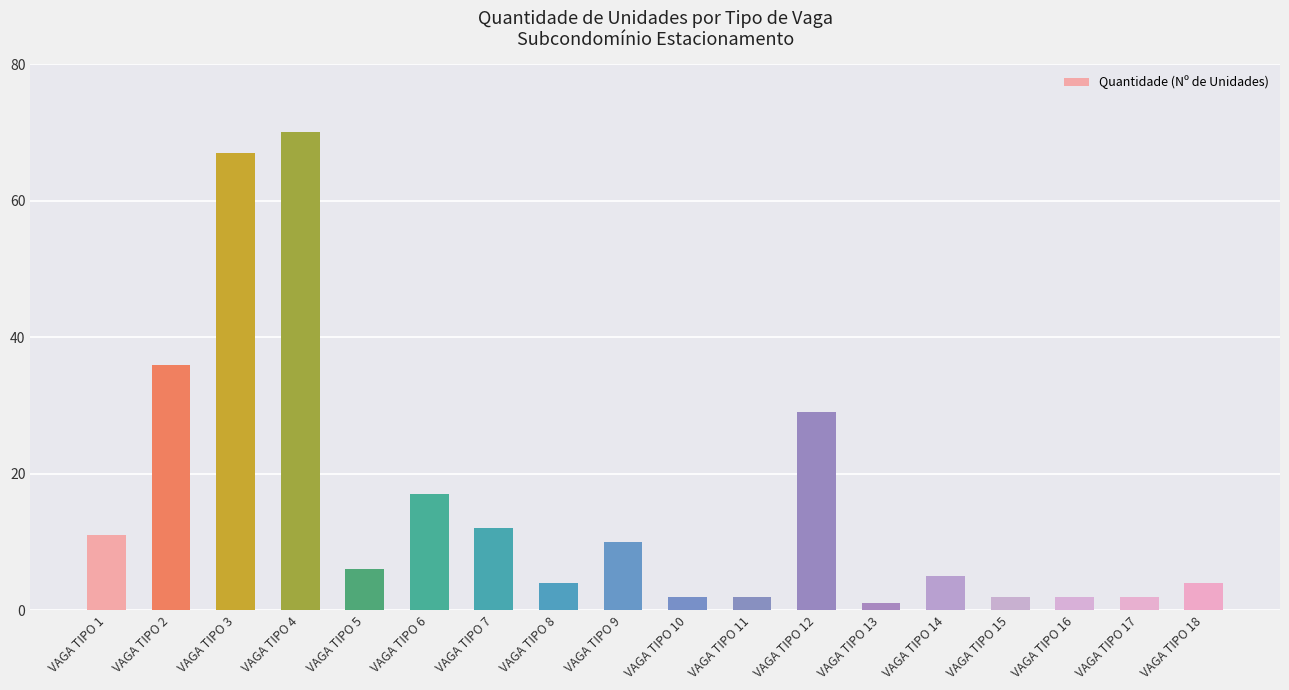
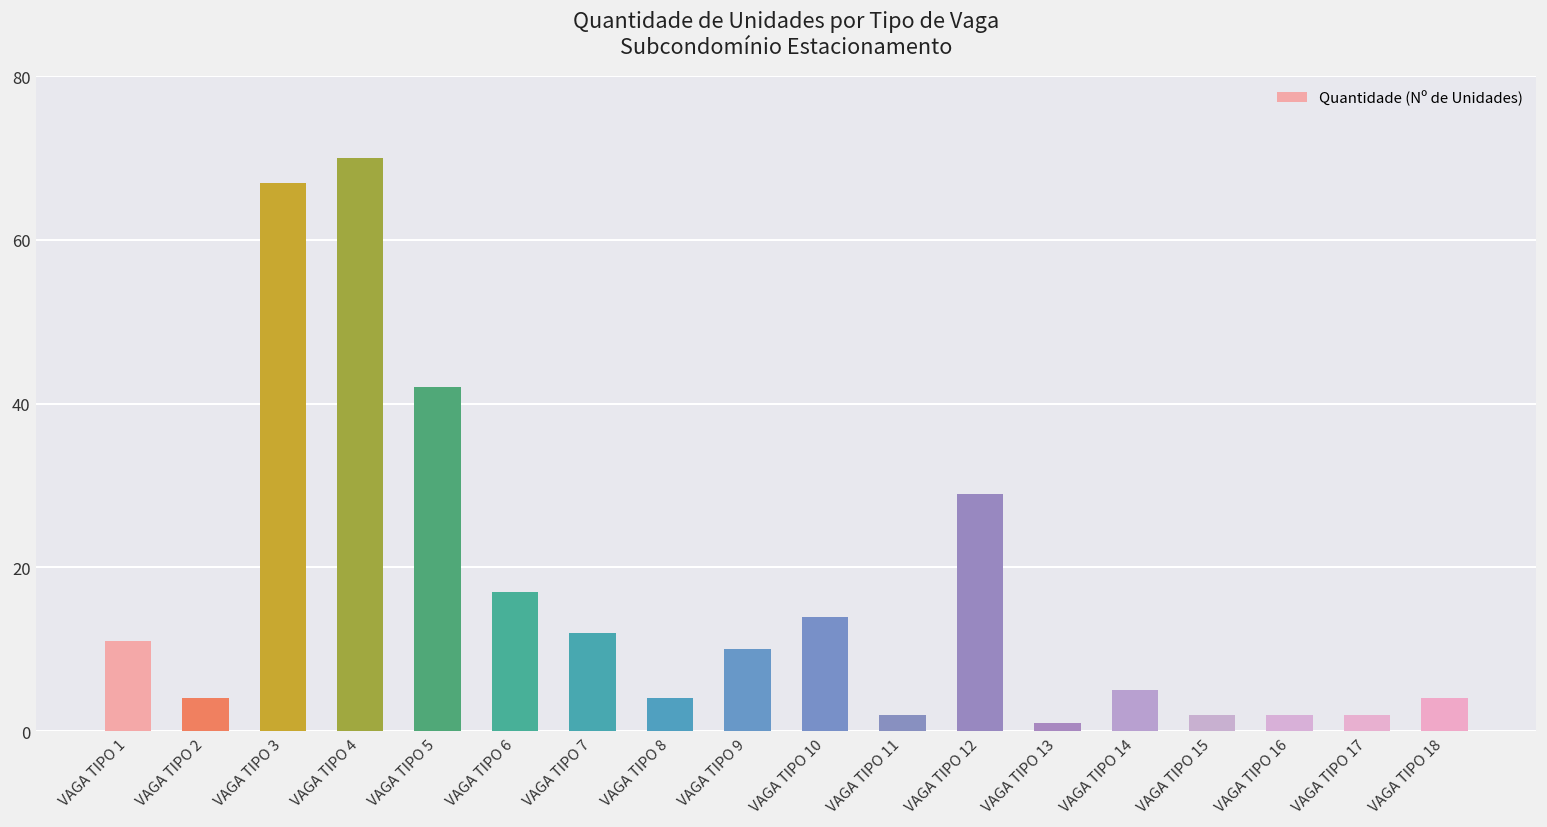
VAGA TIPO 2: 36 -> 4
VAGA TIPO 5: 6 -> 42
VAGA TIPO 10: 2 -> 14
